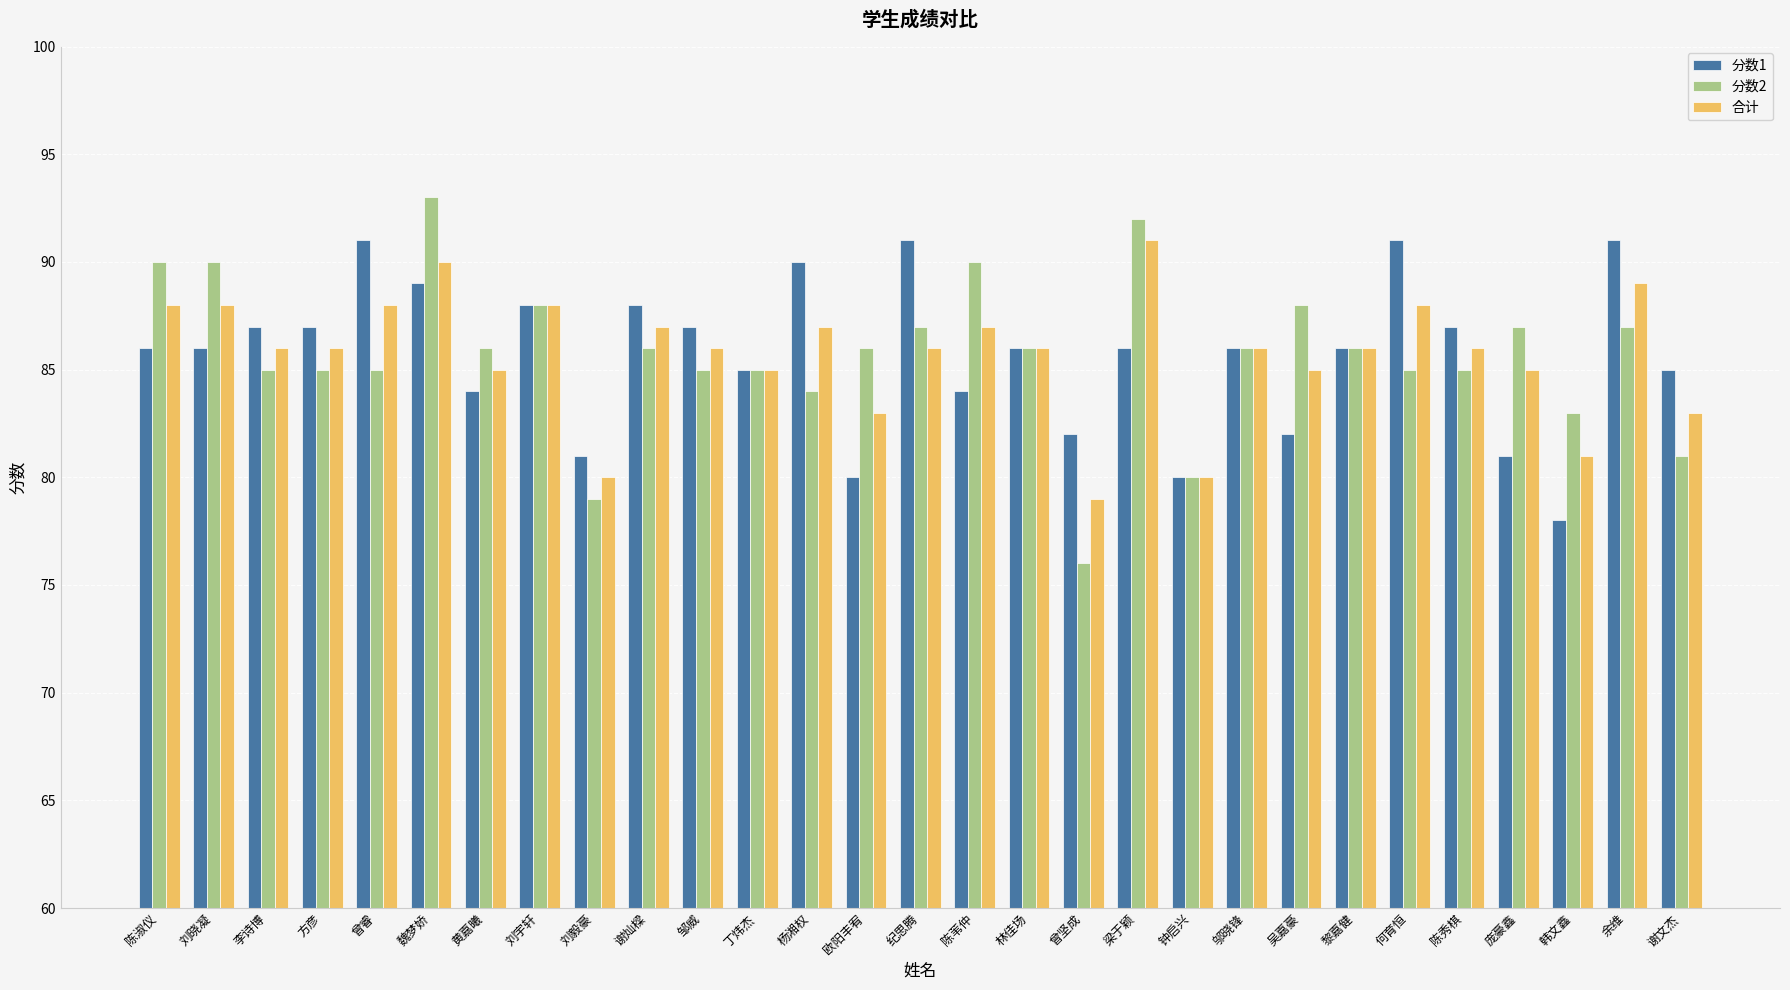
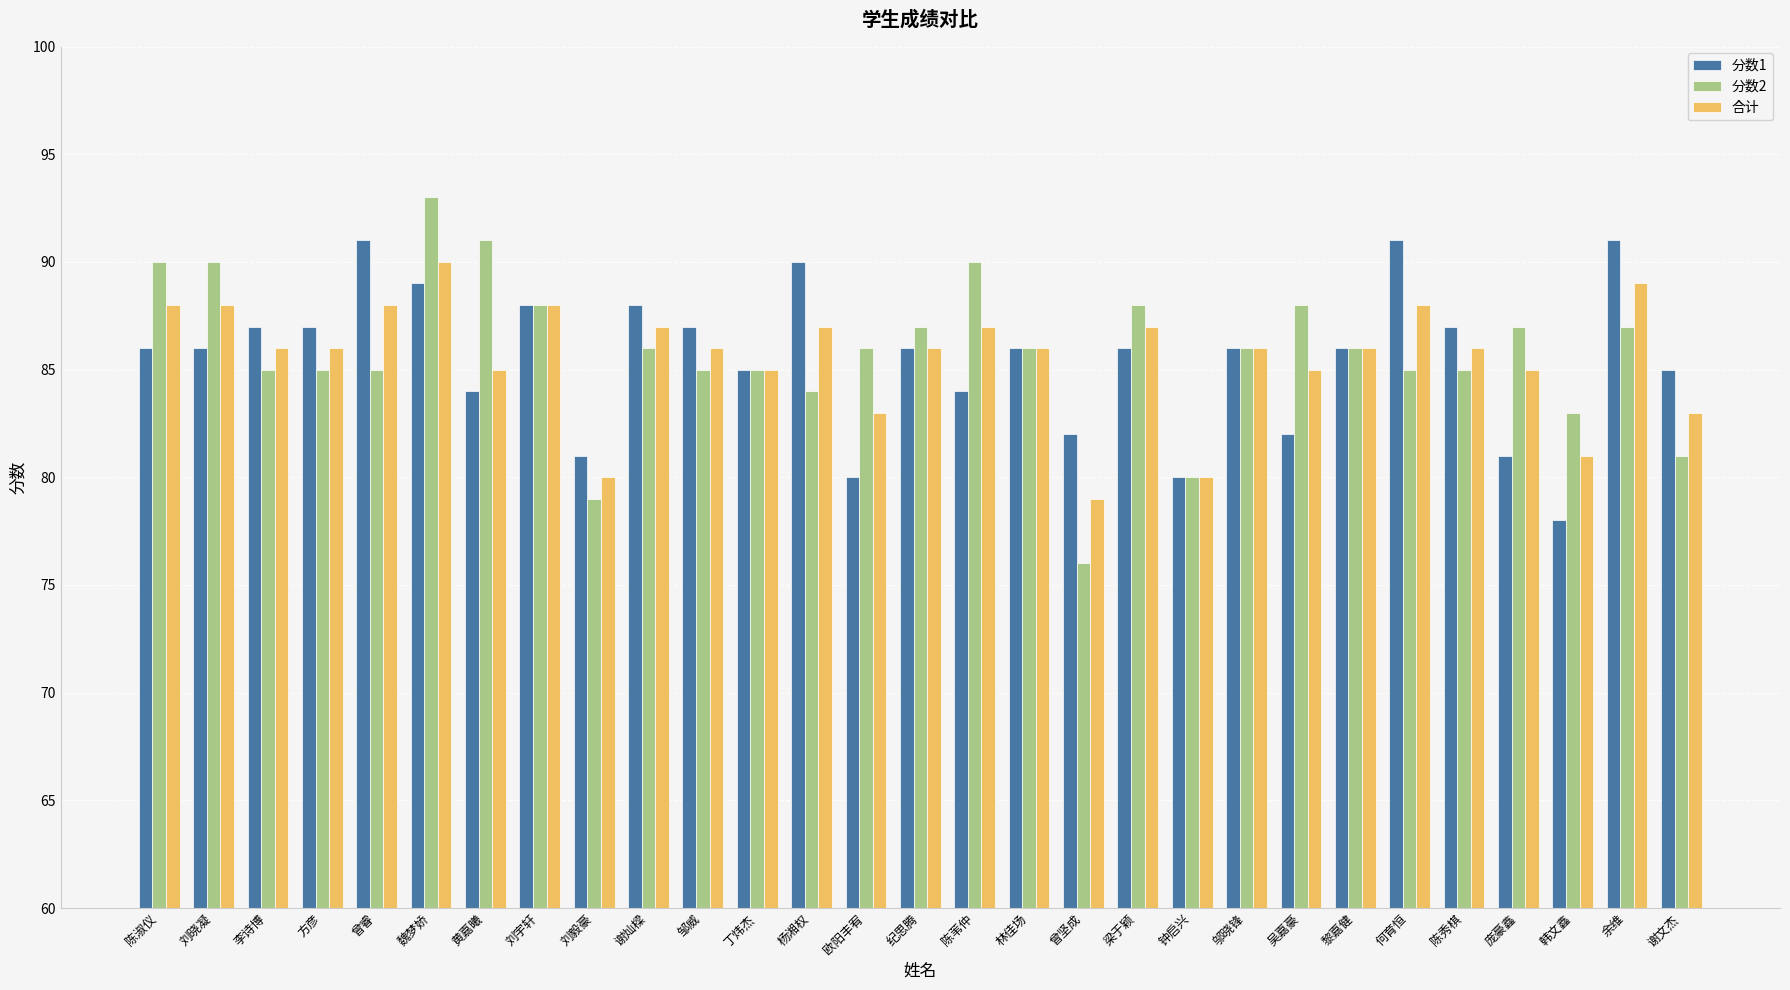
分数2, 黄嘉曦: 86 -> 91
分数1, 纪思腾: 91 -> 86
分数2, 梁于颖: 92 -> 88
合计, 梁于颖: 91 -> 87
